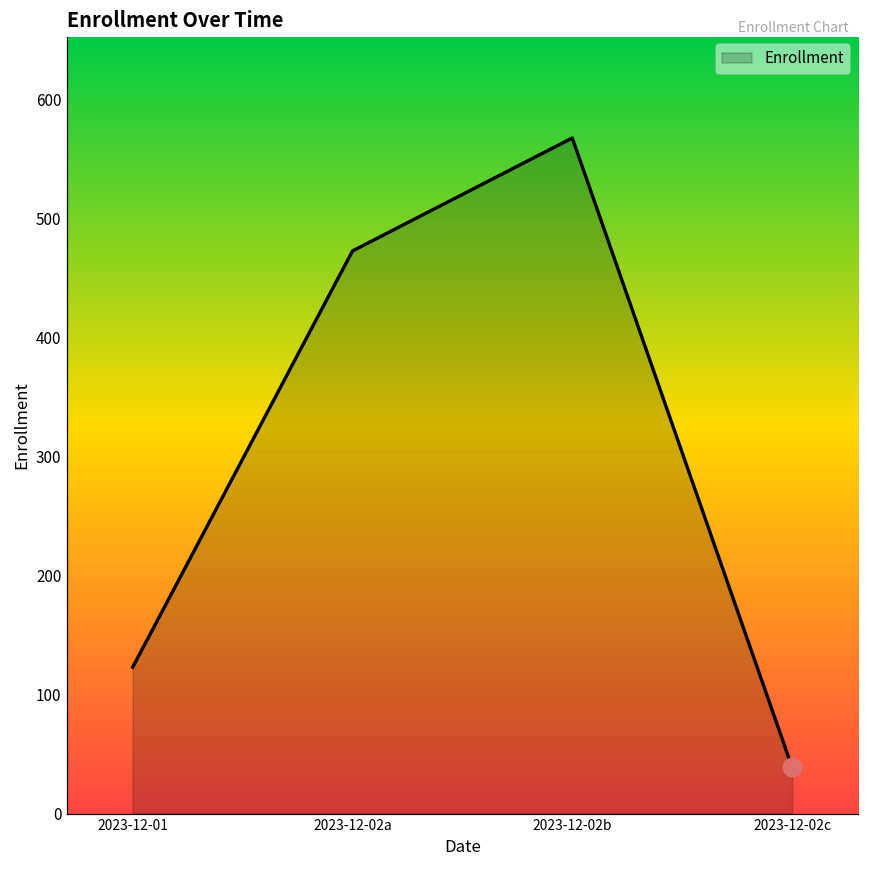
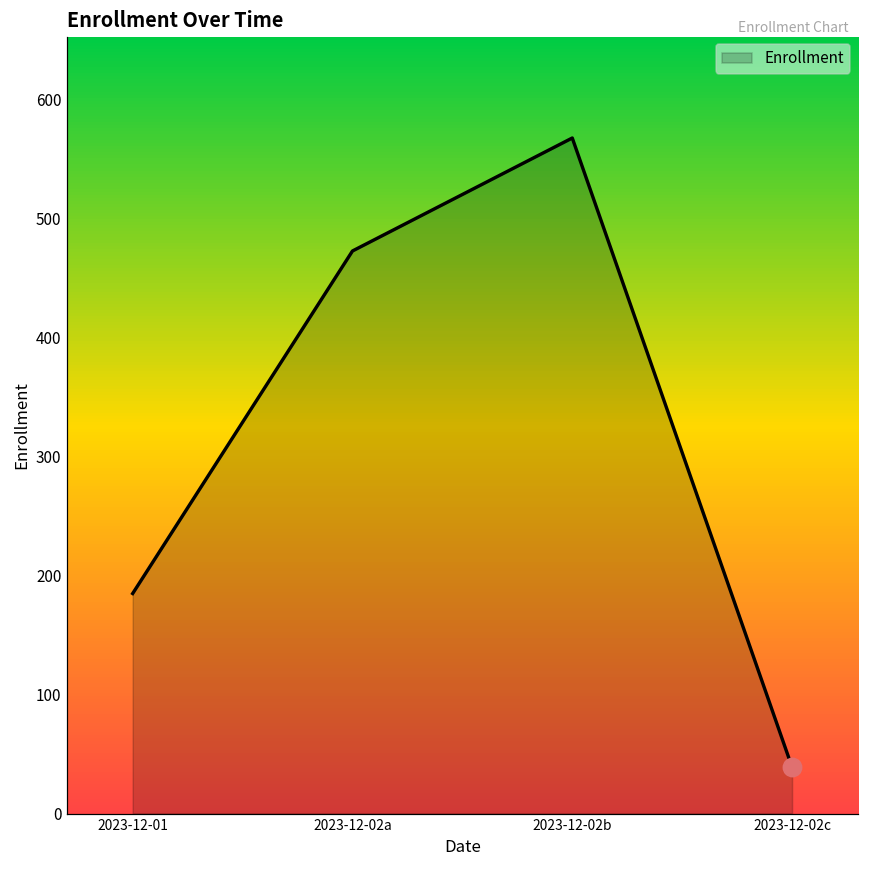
Enrollment, 2023-12-01: 123 -> 185
